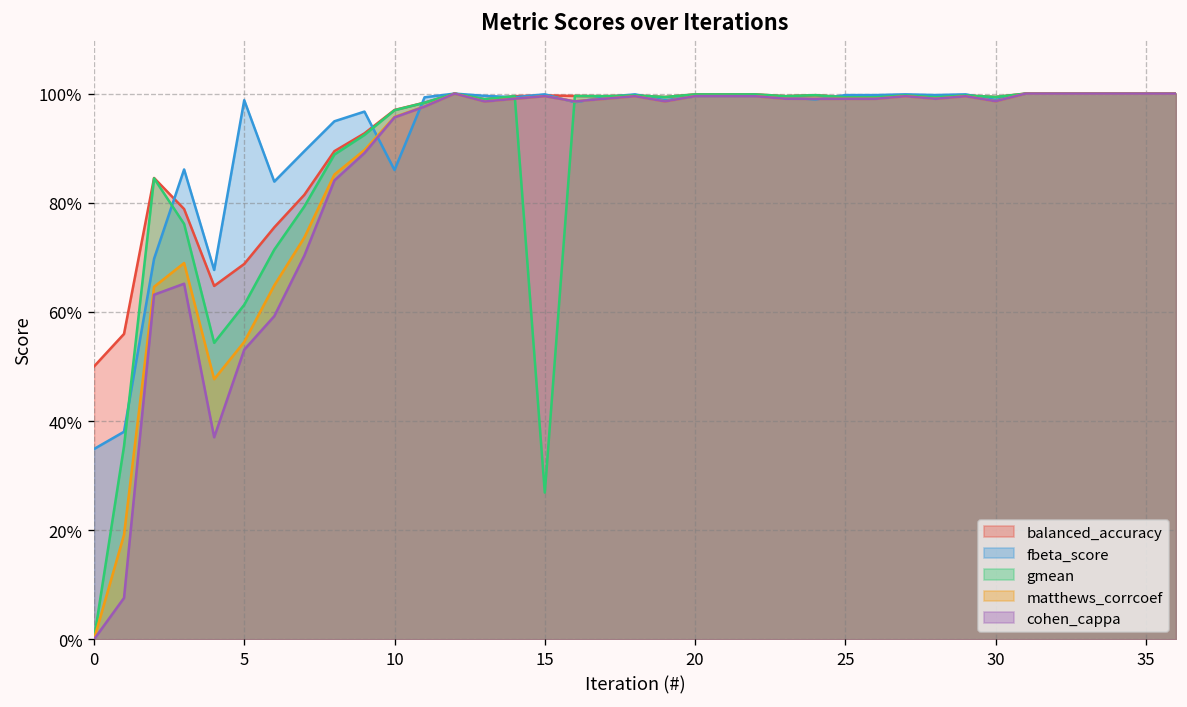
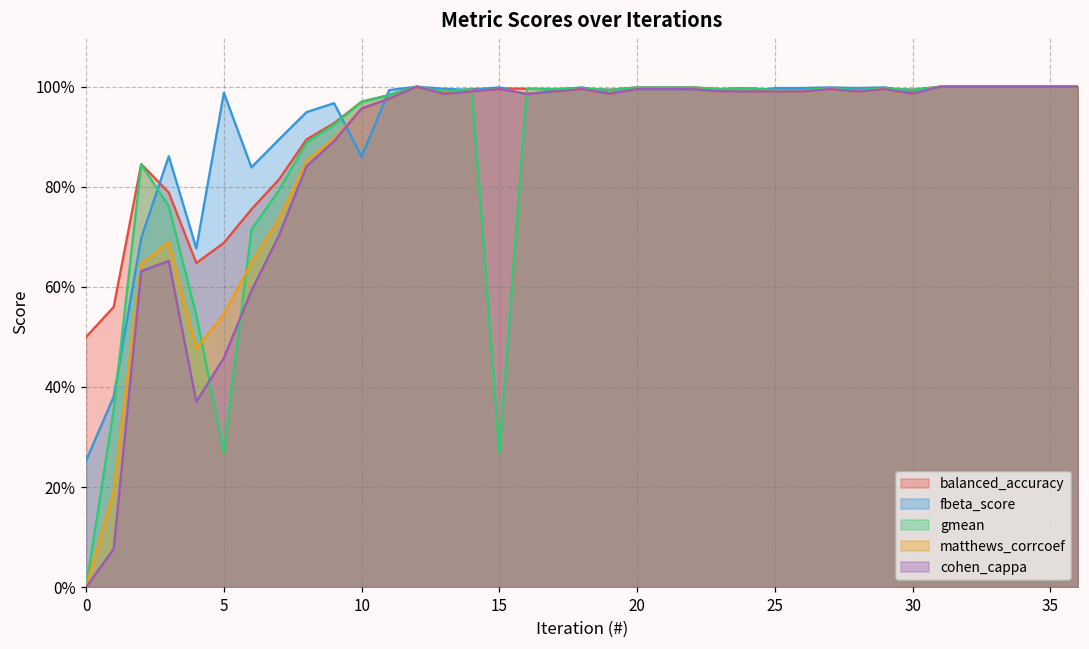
fbeta_score, 0: 35% -> 25%
gmean, 5: 61% -> 27%
cohen_cappa, 5: 53% -> 46%
